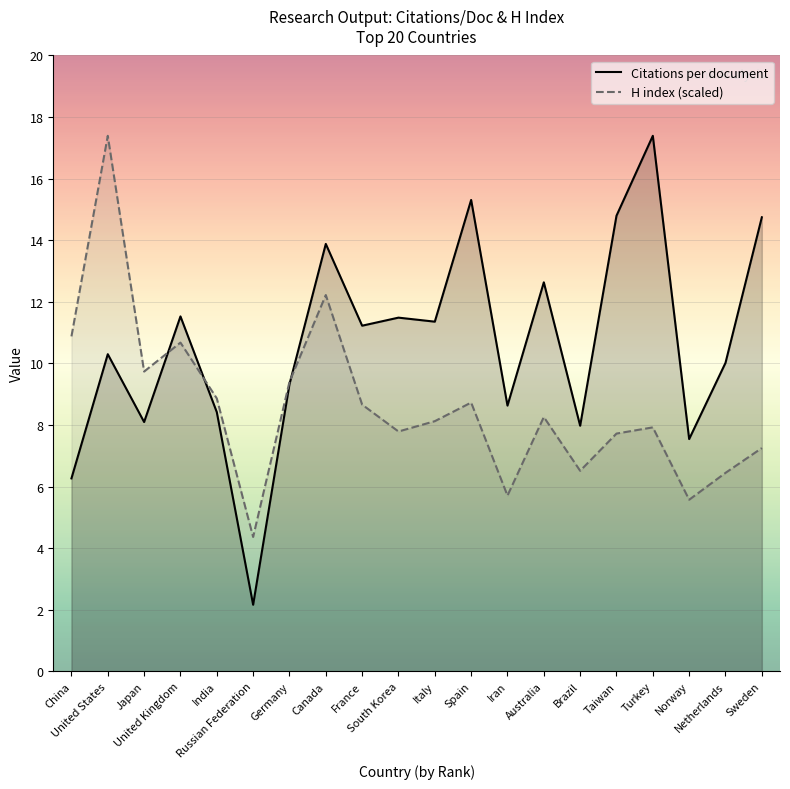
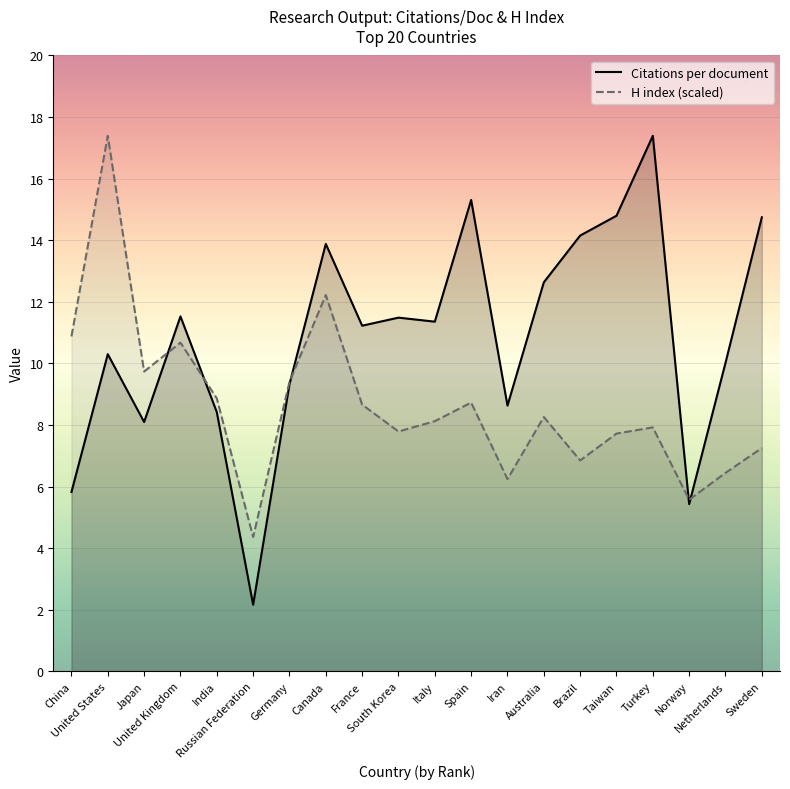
Citations per document, China: 6.2 -> 5.8
H index (scaled), Iran: 5.7 -> 6.2
Citations per document, Brazil: 7.9 -> 14.1
H index (scaled), Brazil: 6.5 -> 6.8
Citations per document, Norway: 7.5 -> 5.4
